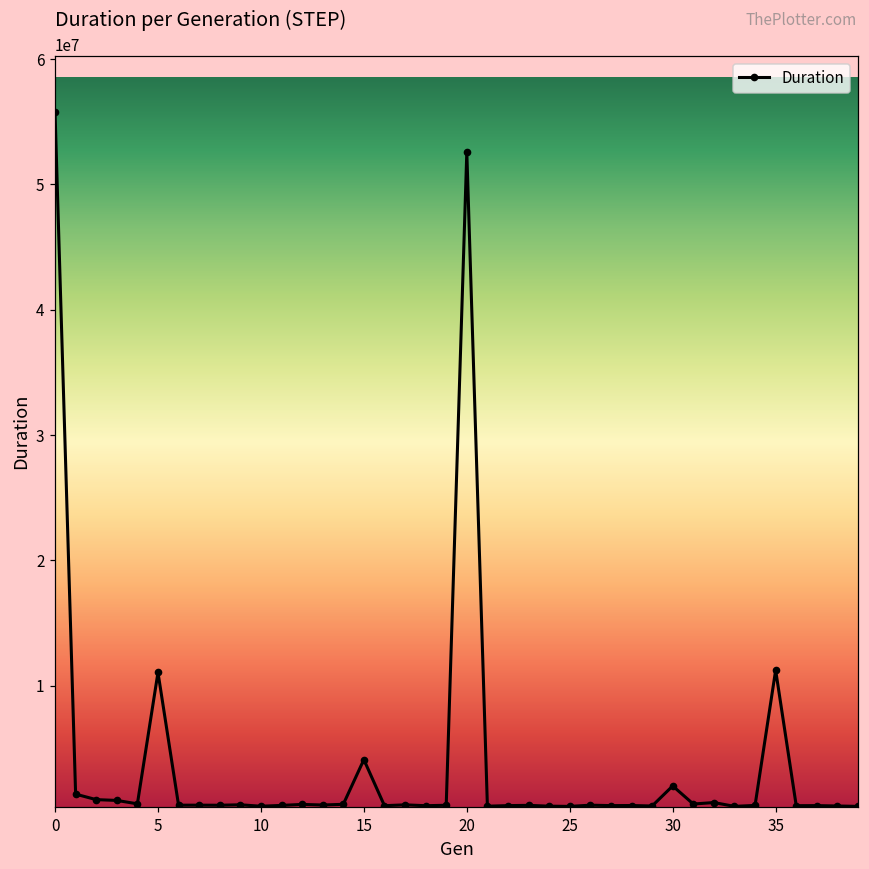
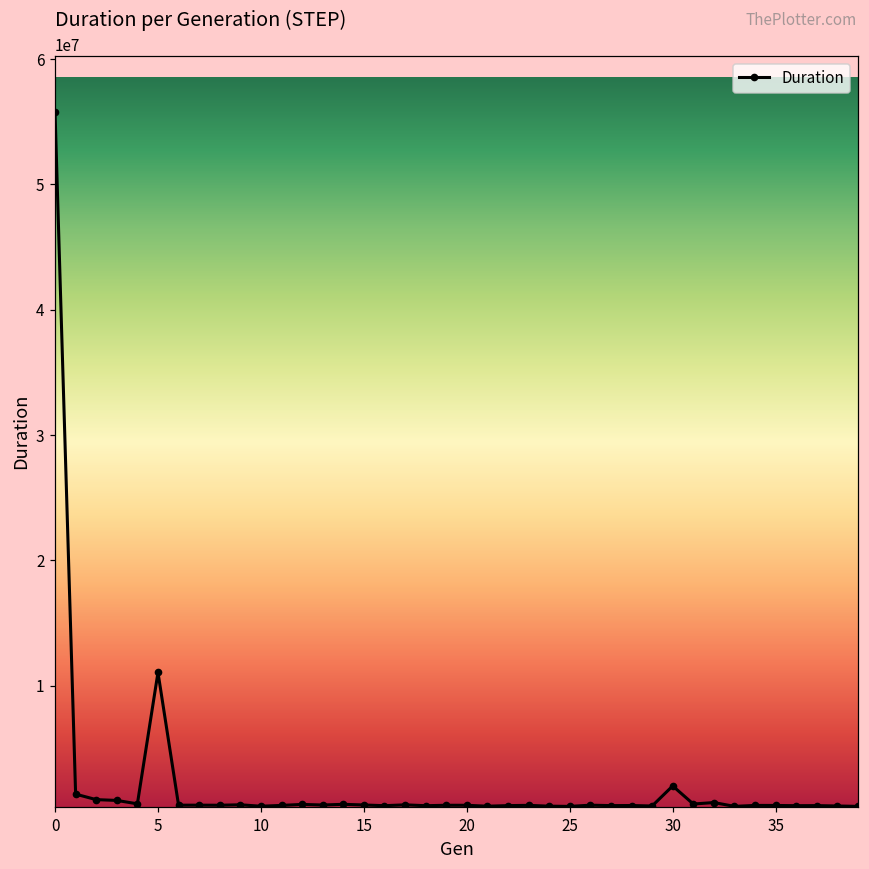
15: 4100000 -> 500000
20: 52600000 -> 500000
35: 11200000 -> 400000
